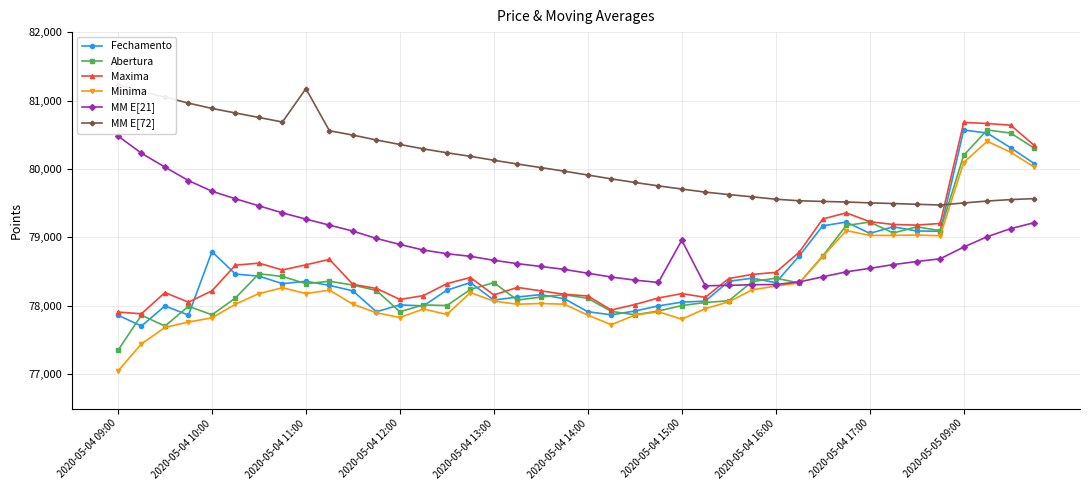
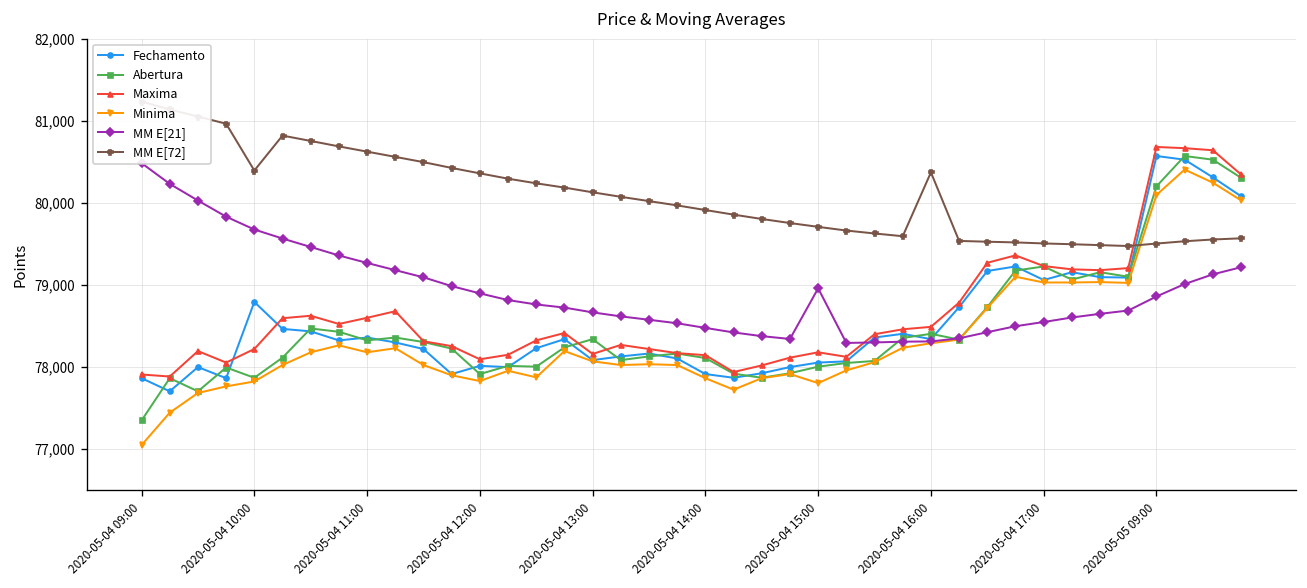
MM E[72], 2020-05-04 10:00: 80,900 -> 80,400
MM E[72], 2020-05-04 11:00: 81,200 -> 80,600
MM E[72], 2020-05-04 16:00: 79,600 -> 80,400
